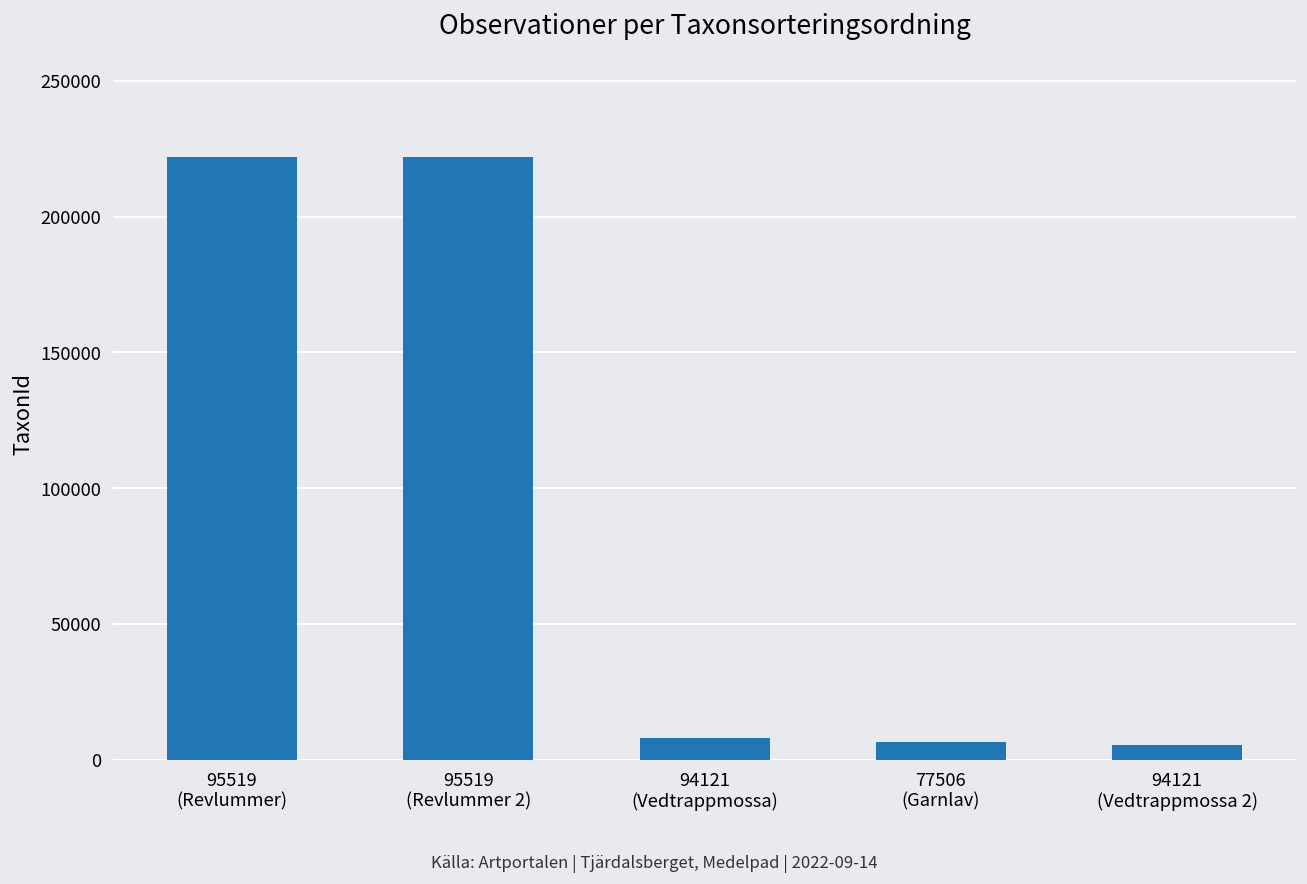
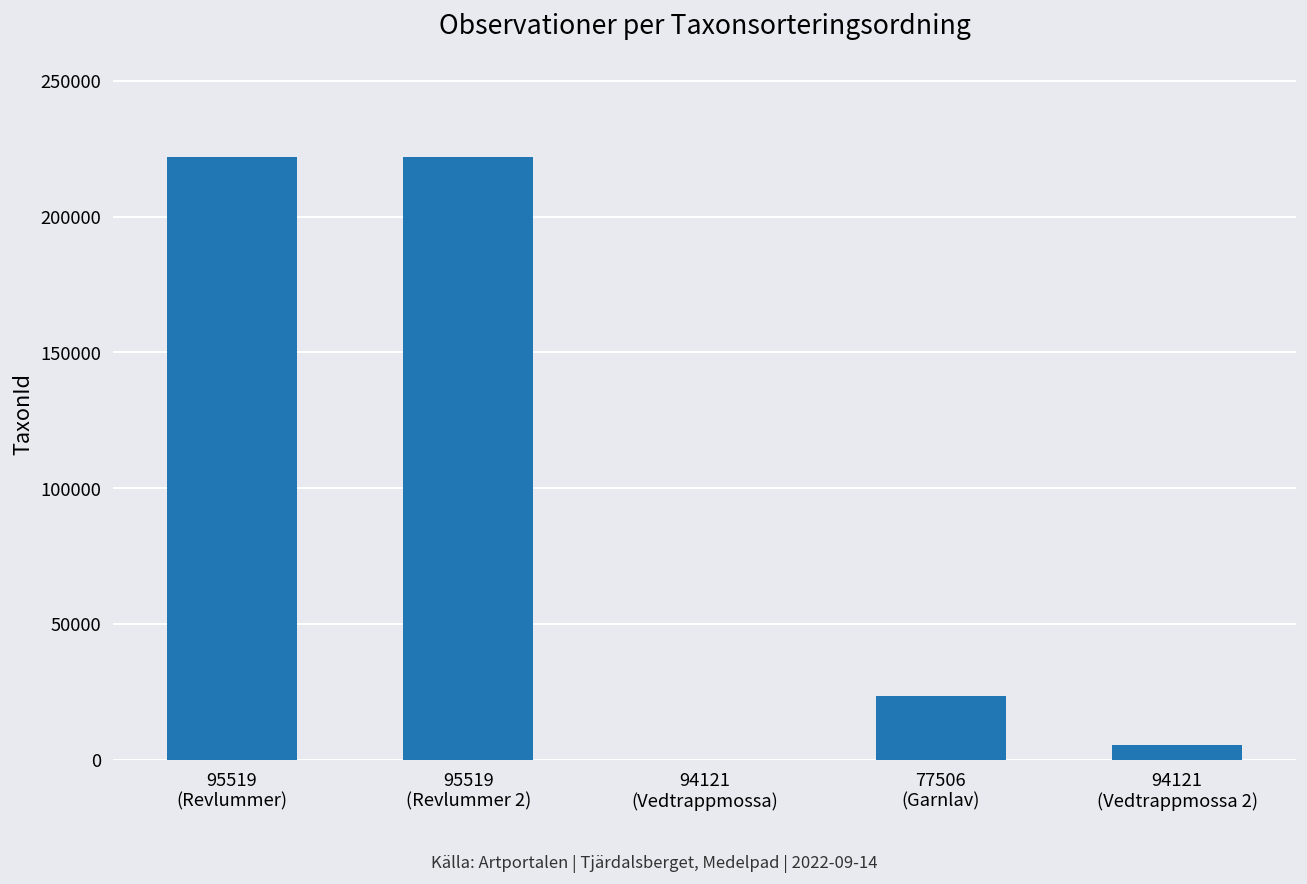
94121 (Vedtrappmossa): 8000 -> 0
77506 (Garnlav): 6000 -> 24000
